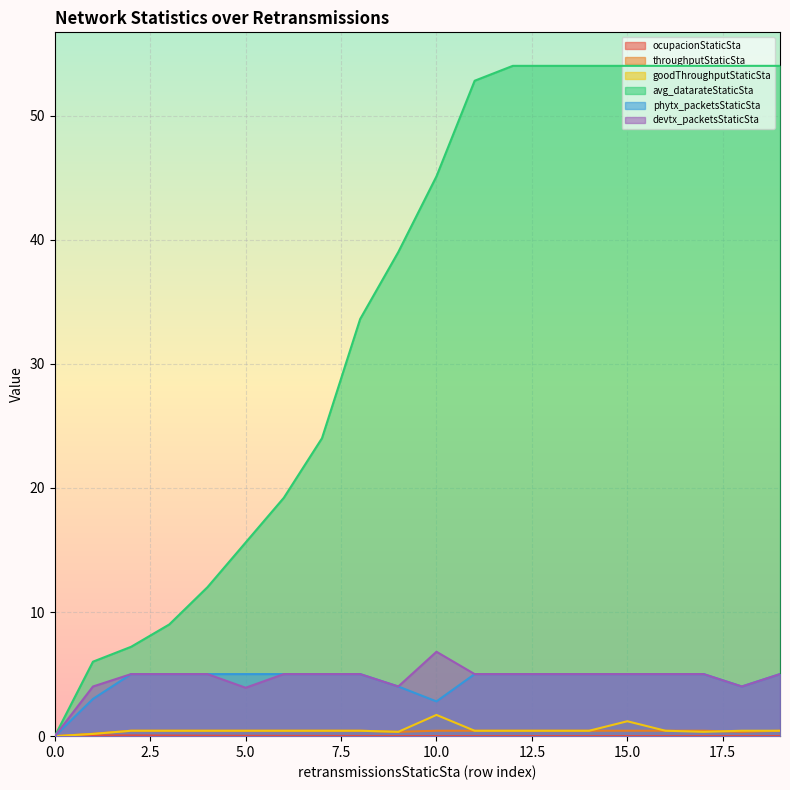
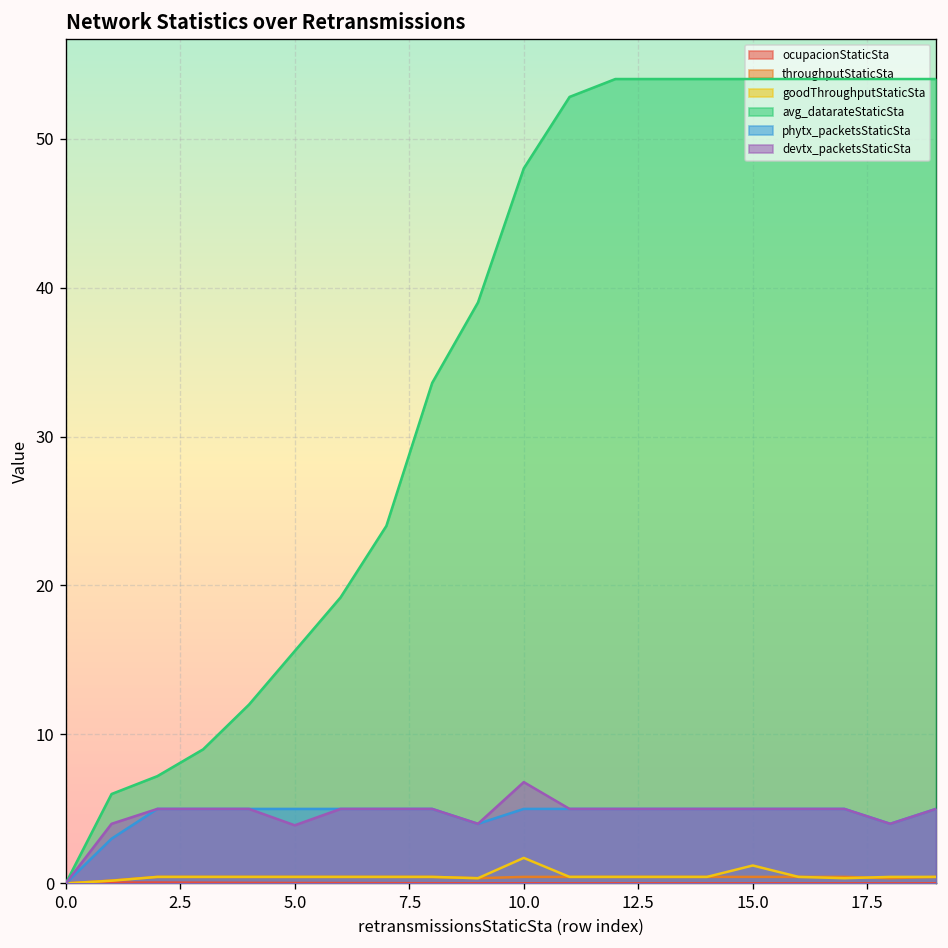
avg_datarateStaticSta, 10.0: 45.1 -> 48.0
phytx_packetsStaticSta, 10.0: 2.8 -> 5.0
